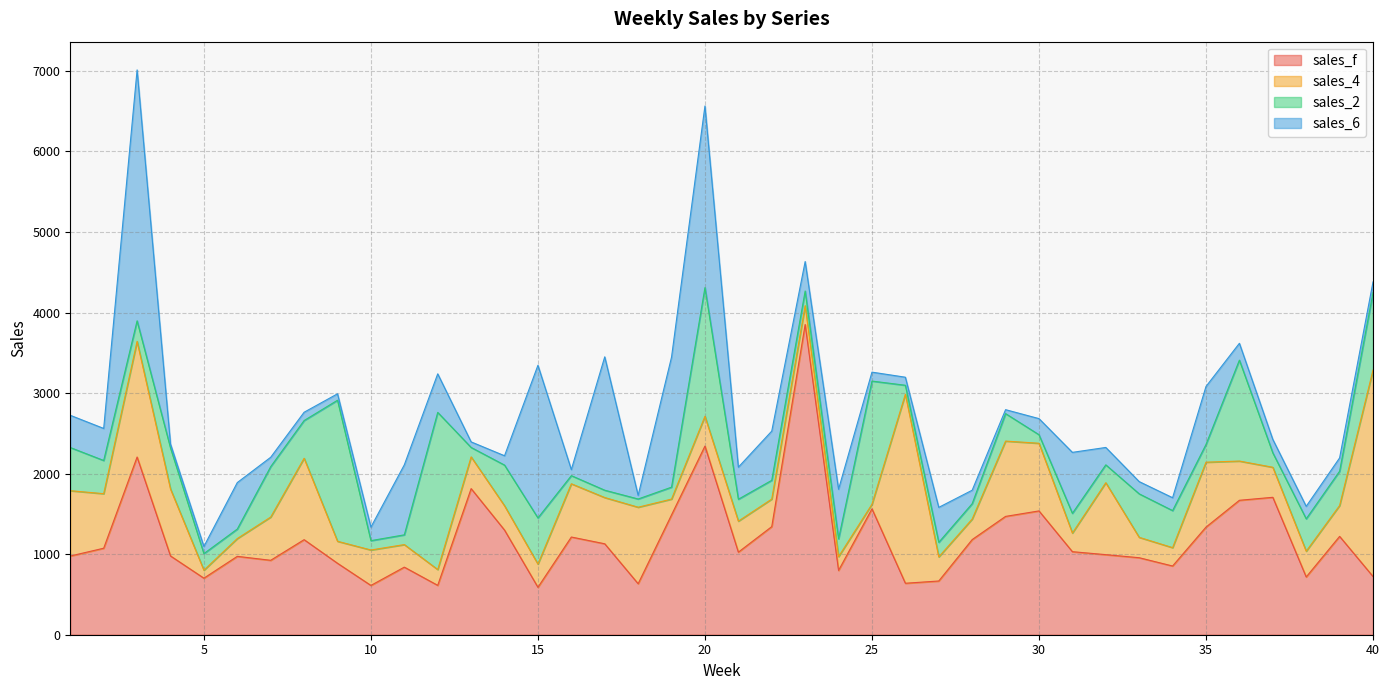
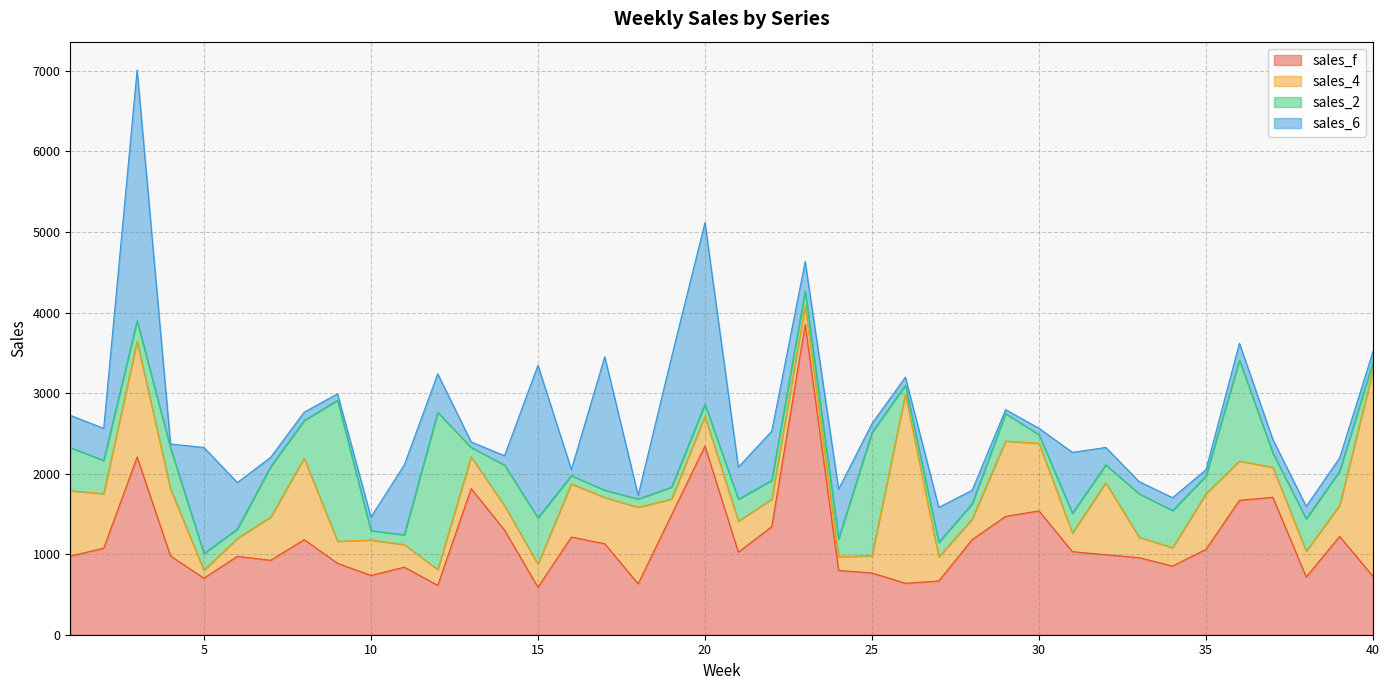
sales_6, 5: 100 -> 1300
sales_f, 10: 600 -> 700
sales_2, 20: 1600 -> 100
sales_f, 25: 1600 -> 800
sales_4, 25: 100 -> 200
sales_6, 30: 200 -> 100
sales_f, 35: 1300 -> 1100
sales_4, 35: 800 -> 700
sales_6, 35: 700 -> 100
sales_2, 40: 1000 -> 100
